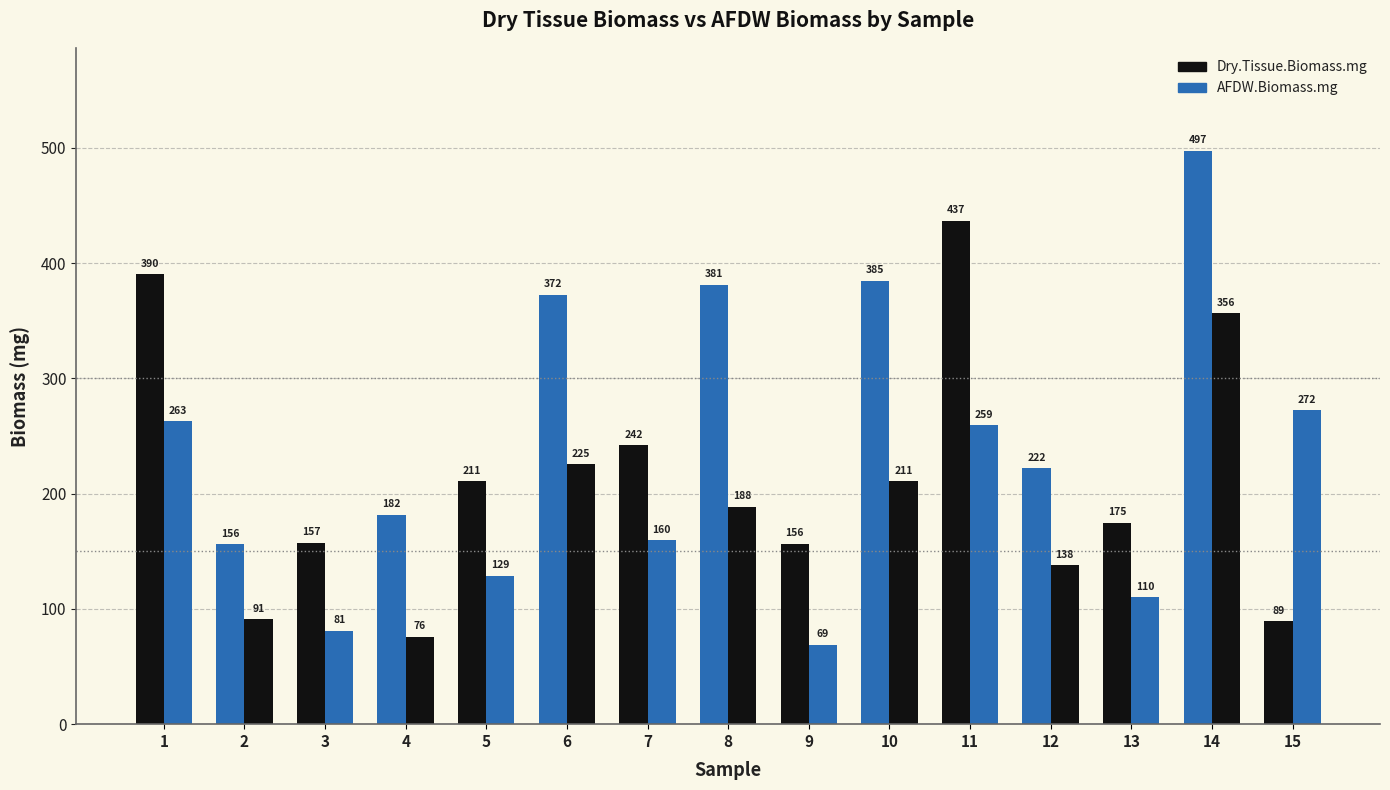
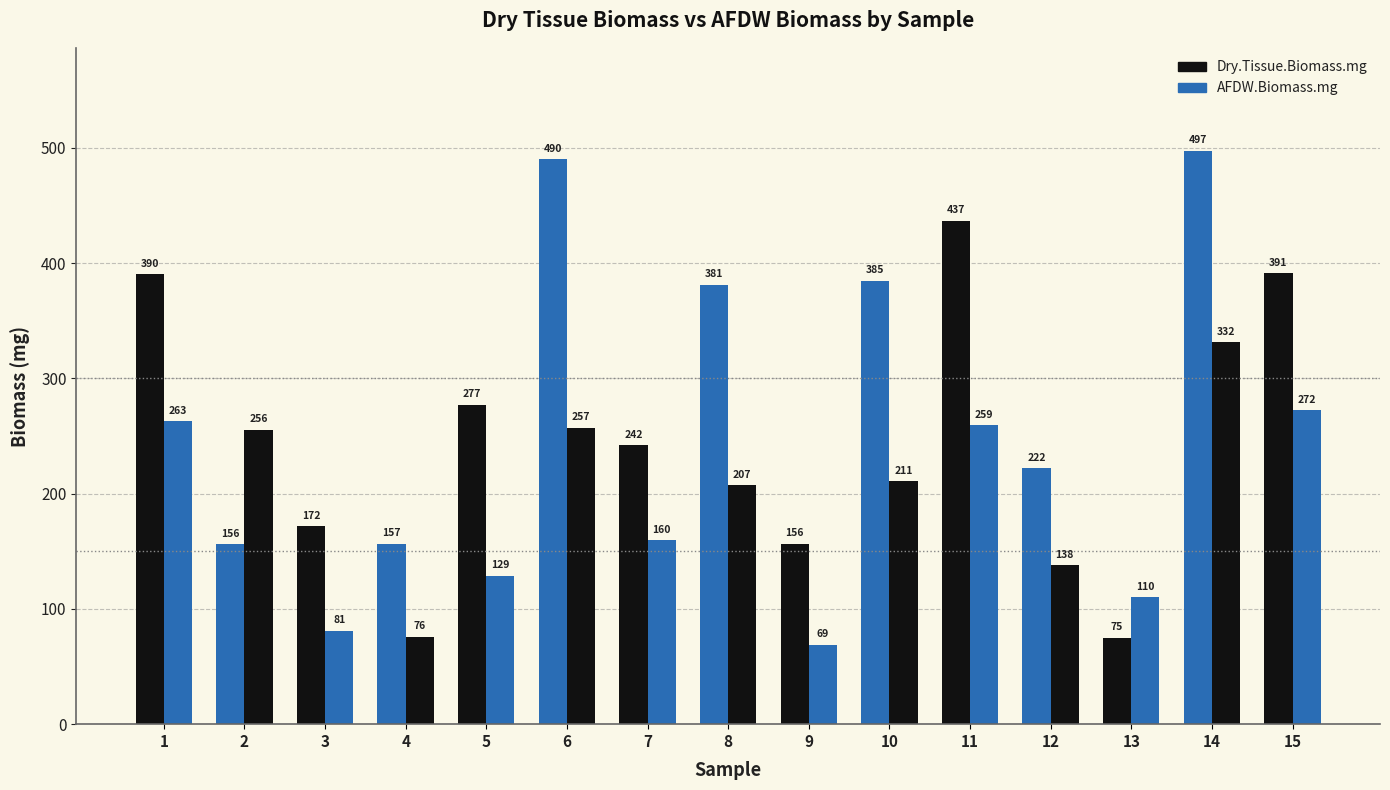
AFDW.Biomass.mg, 2: 91 -> 256
Dry.Tissue.Biomass.mg, 3: 157 -> 172
Dry.Tissue.Biomass.mg, 4: 182 -> 157
Dry.Tissue.Biomass.mg, 5: 211 -> 277
Dry.Tissue.Biomass.mg, 6: 372 -> 490
AFDW.Biomass.mg, 6: 225 -> 257
AFDW.Biomass.mg, 8: 188 -> 207
Dry.Tissue.Biomass.mg, 13: 175 -> 75
AFDW.Biomass.mg, 14: 356 -> 332
Dry.Tissue.Biomass.mg, 15: 89 -> 391
